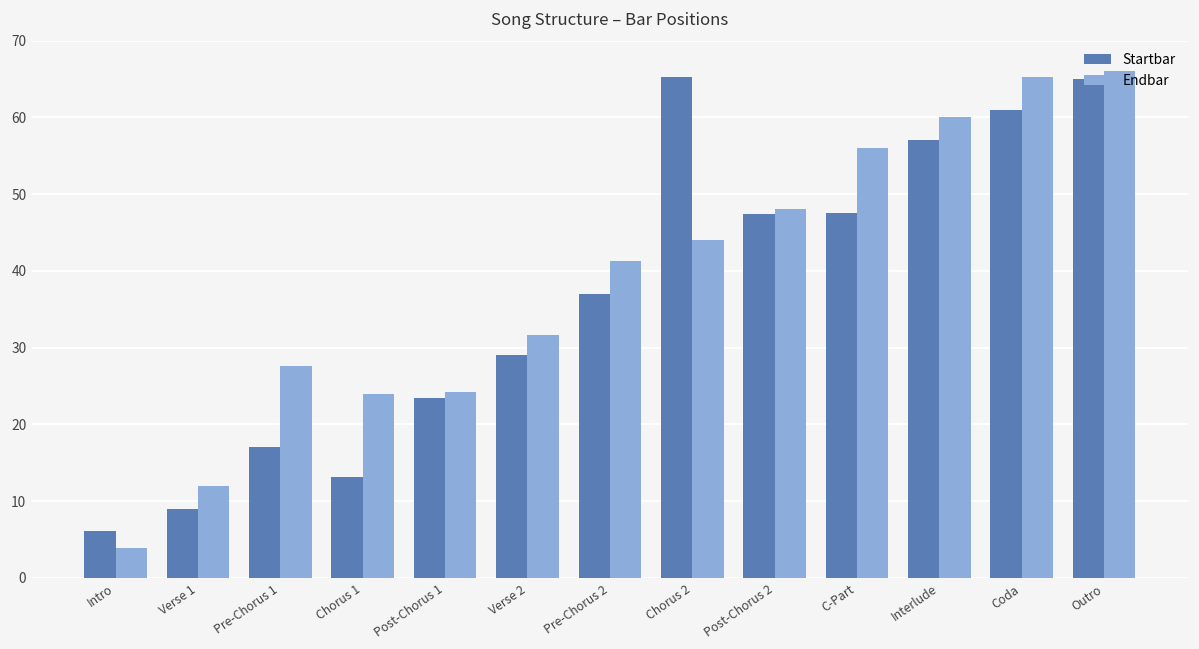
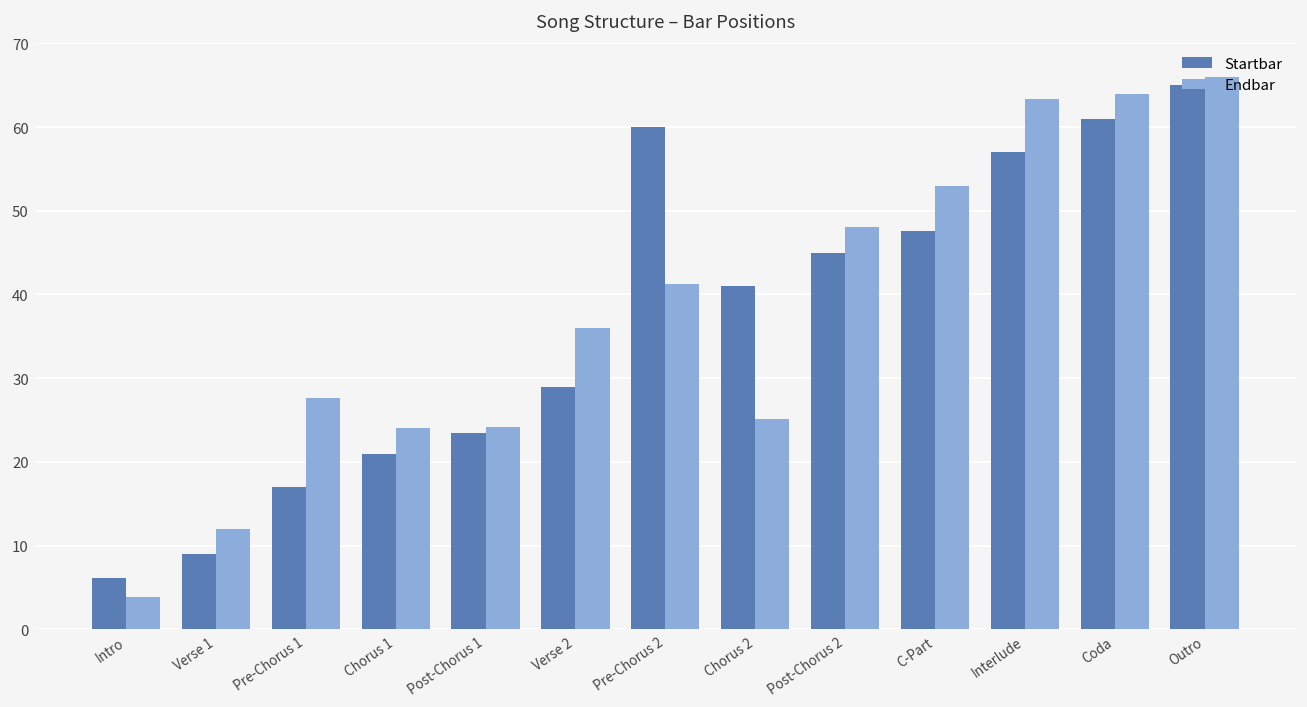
Startbar, Chorus 1: 13 -> 21
Endbar, Verse 2: 32 -> 36
Startbar, Pre-Chorus 2: 37 -> 60
Startbar, Chorus 2: 65 -> 41
Endbar, Chorus 2: 44 -> 25
Startbar, Post-Chorus 2: 47 -> 45
Endbar, C-Part: 56 -> 53
Endbar, Interlude: 60 -> 63
Endbar, Coda: 65 -> 64
